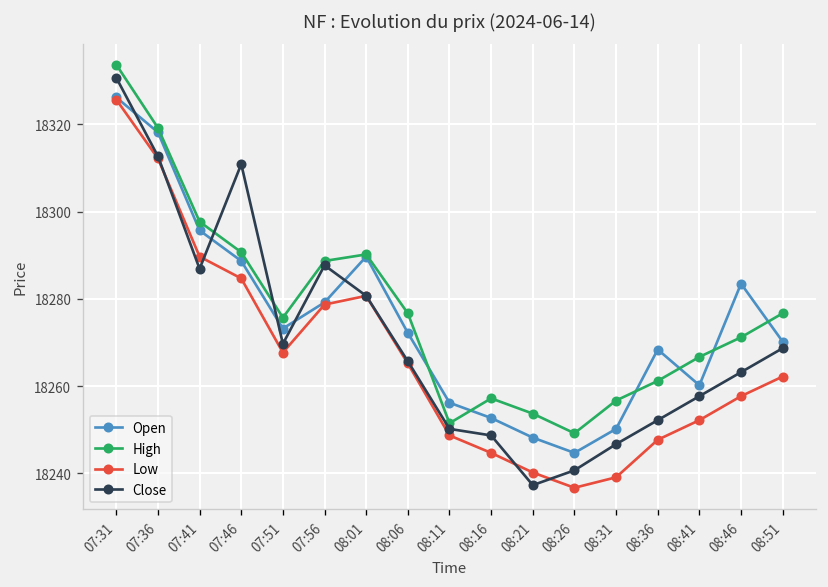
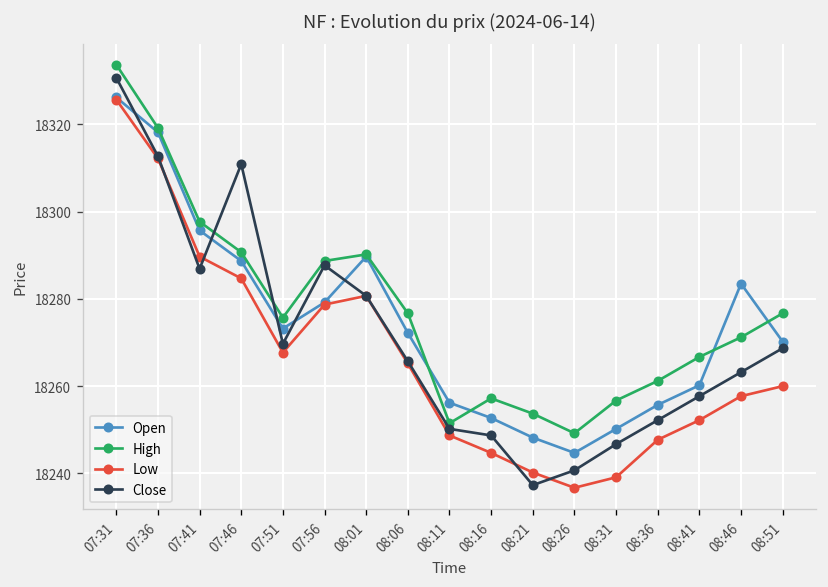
Open, 08:36: 18268 -> 18256
Low, 08:51: 18262 -> 18260
